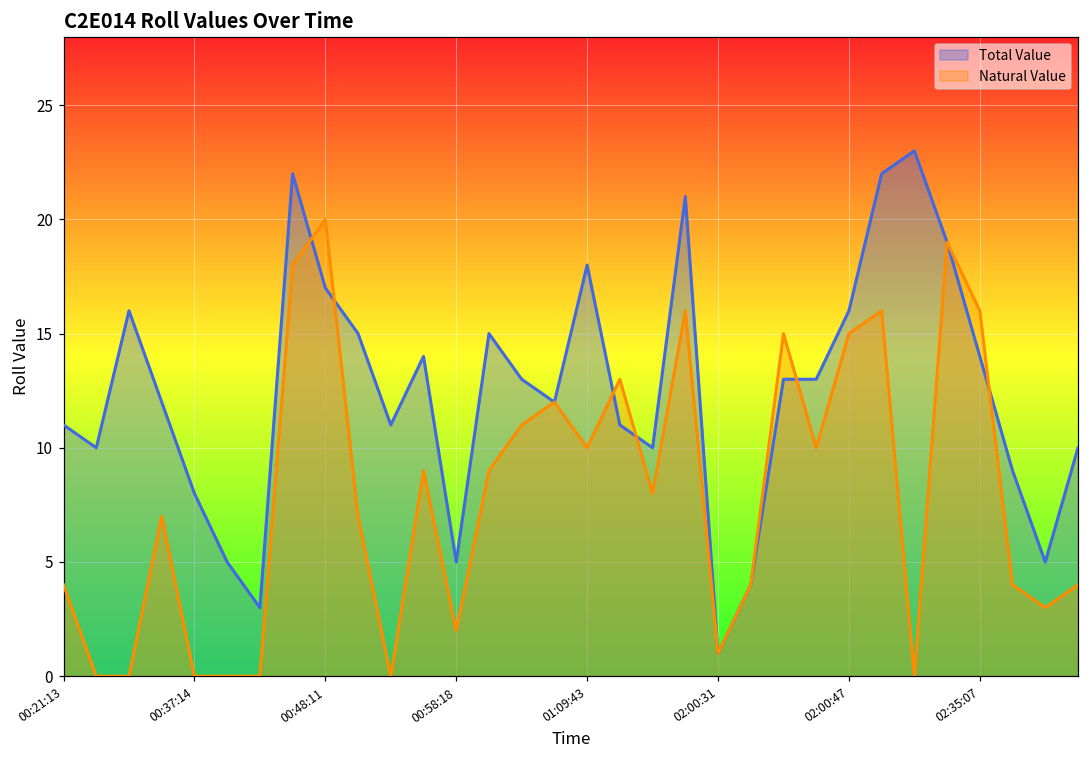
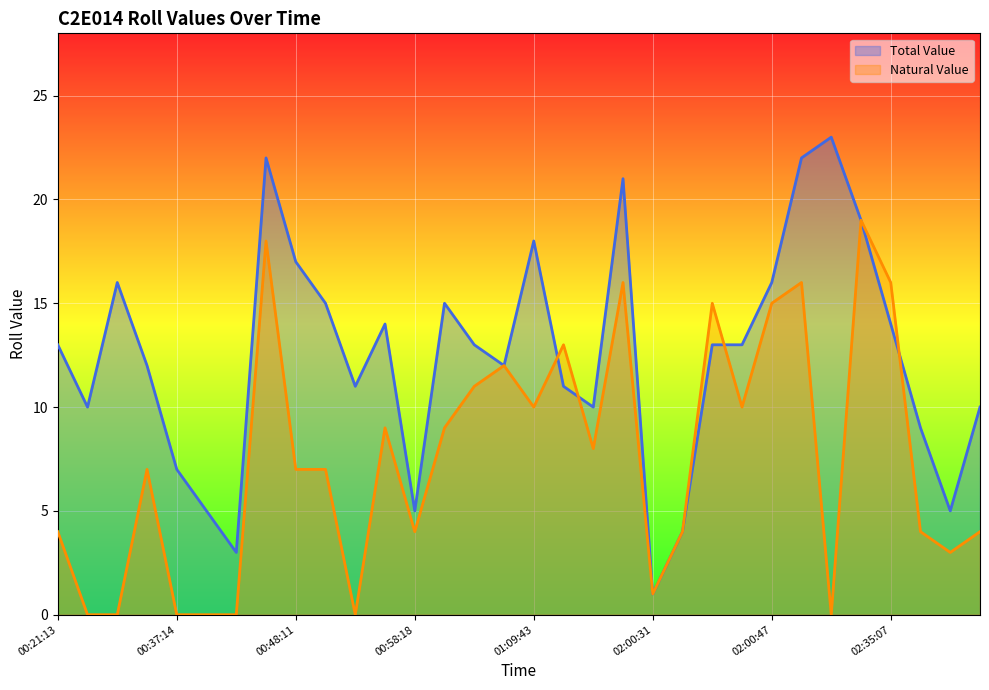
Total Value, 00:21:13: 11 -> 13
Total Value, 00:37:14: 8 -> 7
Natural Value, 00:48:11: 20 -> 7
Natural Value, 00:58:18: 2 -> 4
